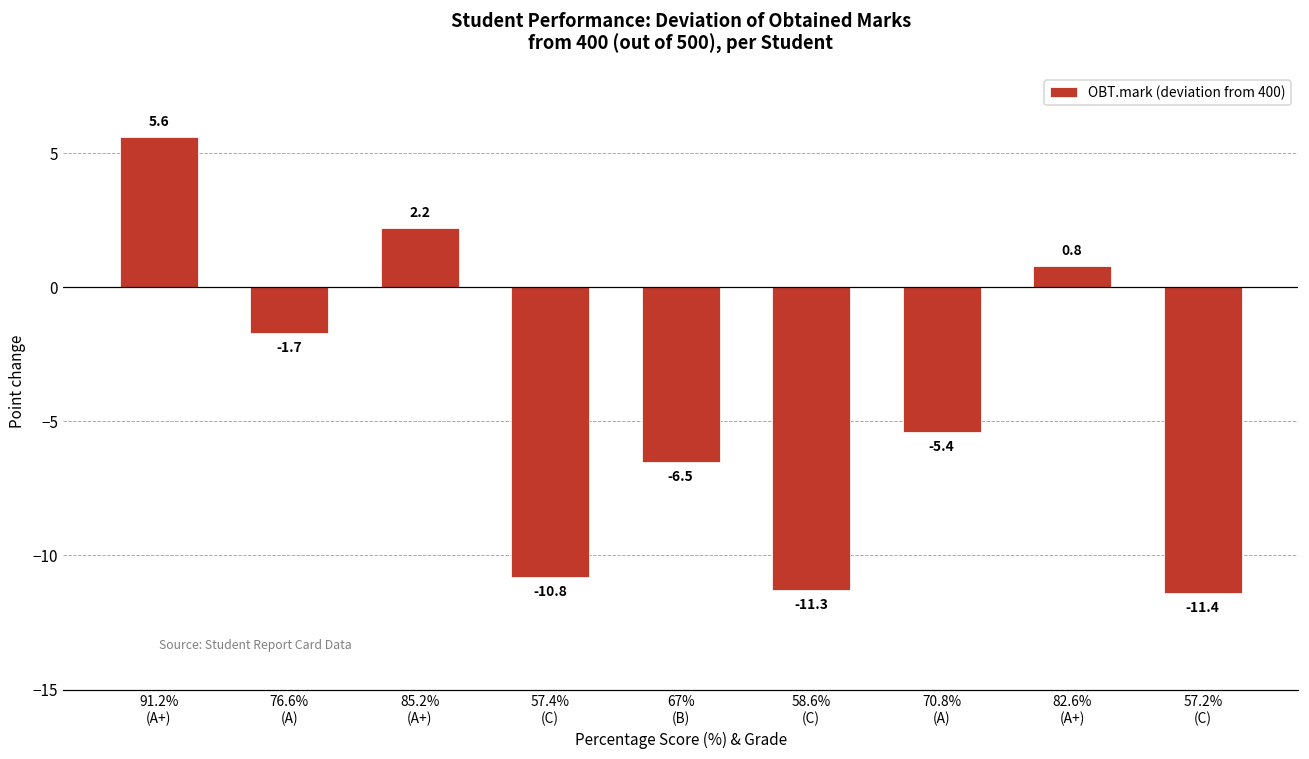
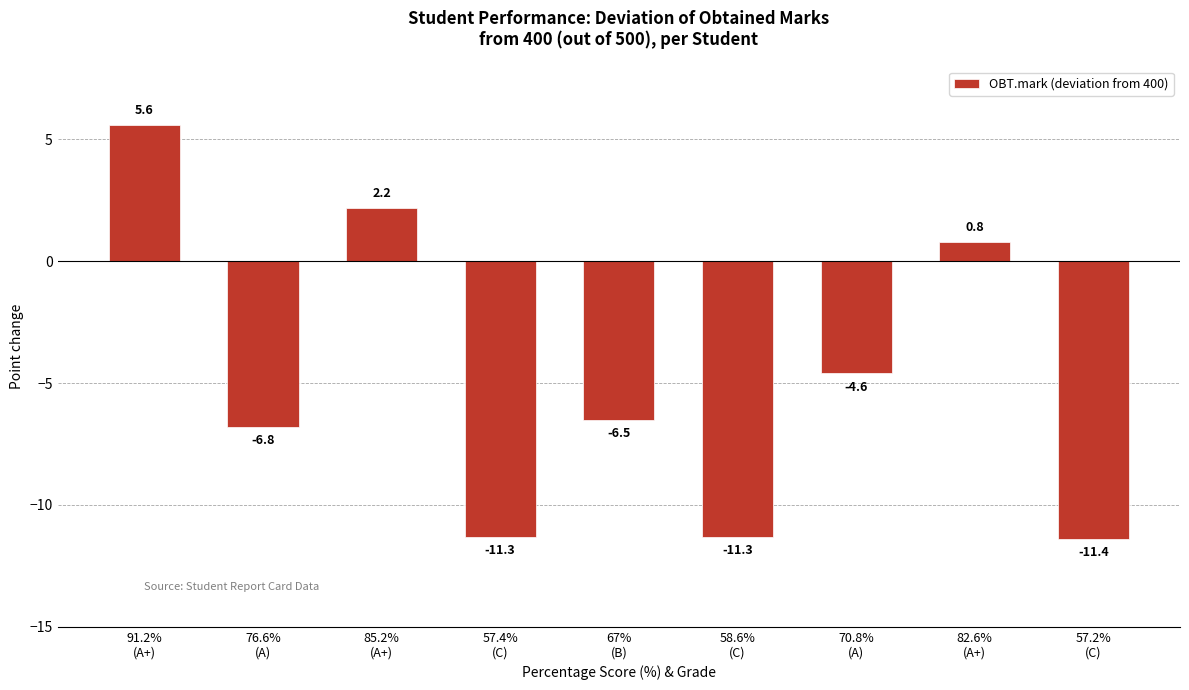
76.6% (A): -1.7 -> -6.8
57.4% (C): -10.8 -> -11.3
70.8% (A): -5.4 -> -4.6
